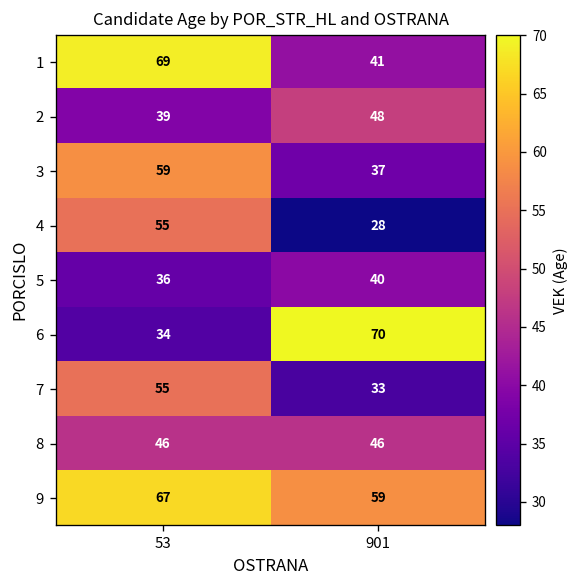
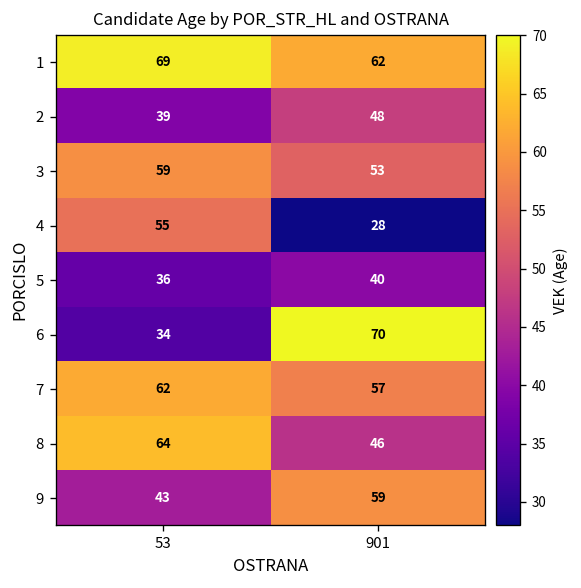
1, 901: 41 -> 62
3, 901: 37 -> 53
7, 53: 55 -> 62
7, 901: 33 -> 57
8, 53: 46 -> 64
9, 53: 67 -> 43
